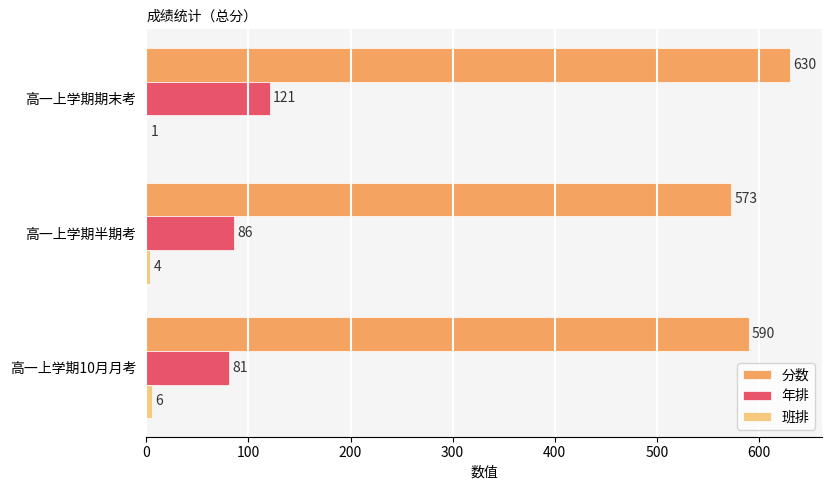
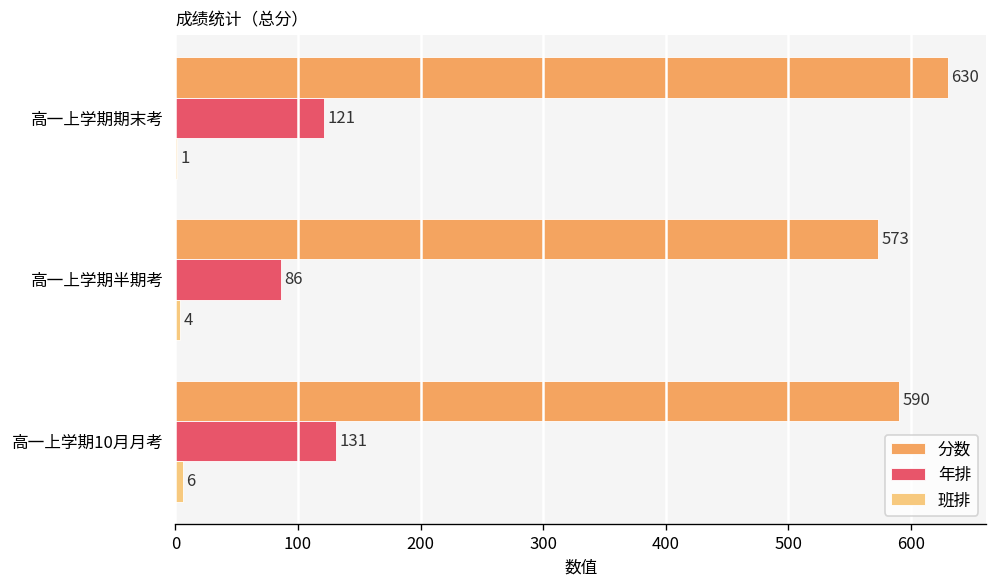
年排, 高一上学期10月月考: 81 -> 131
